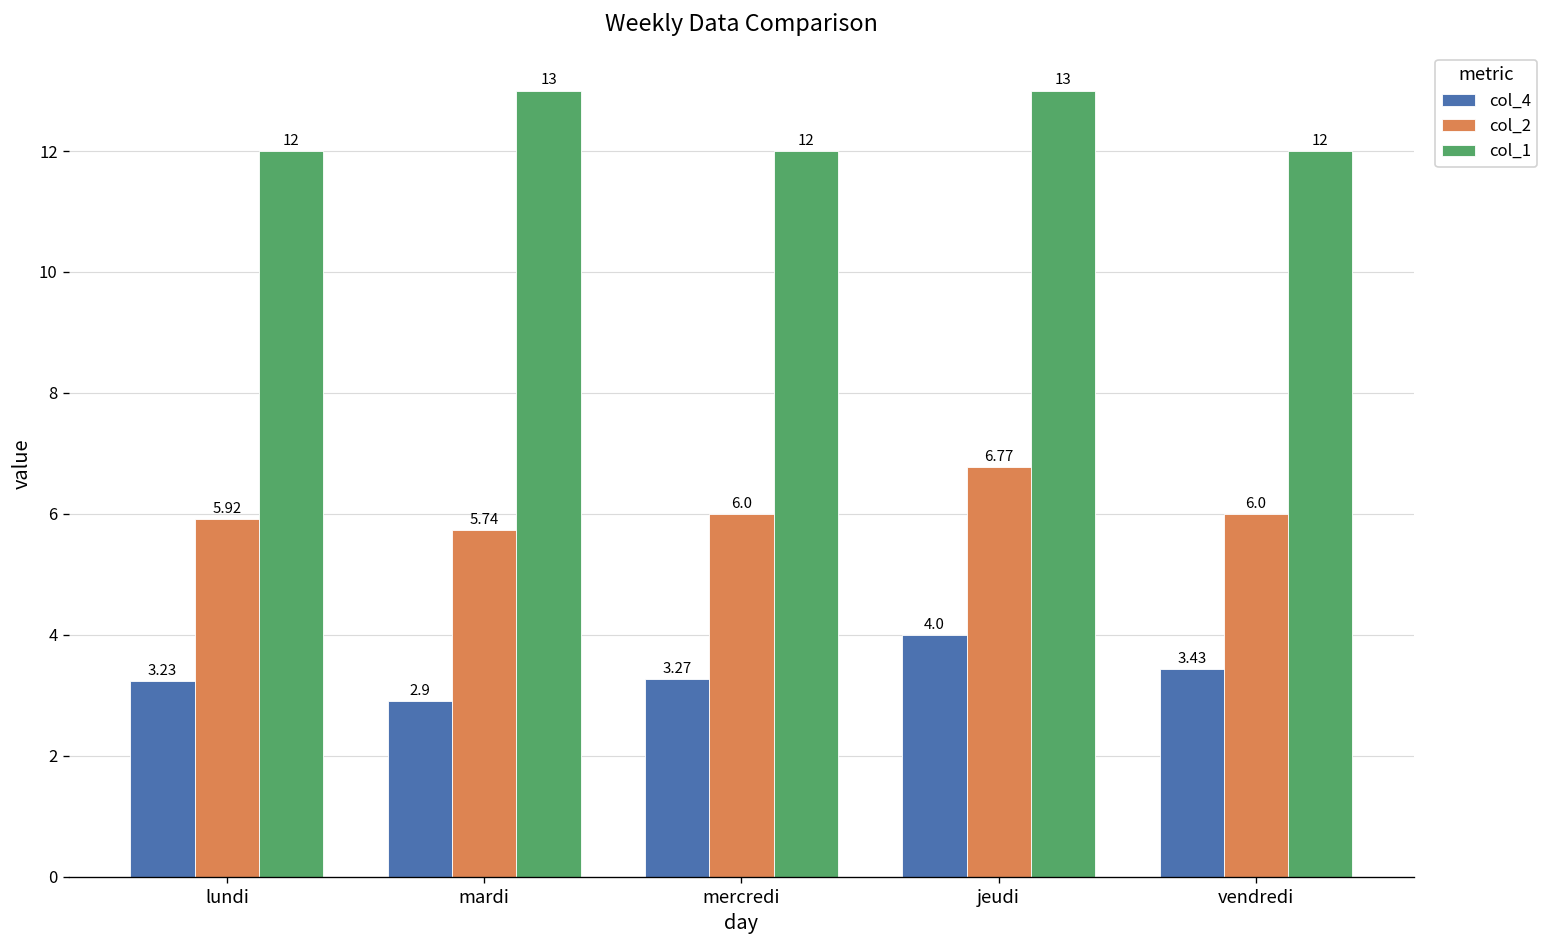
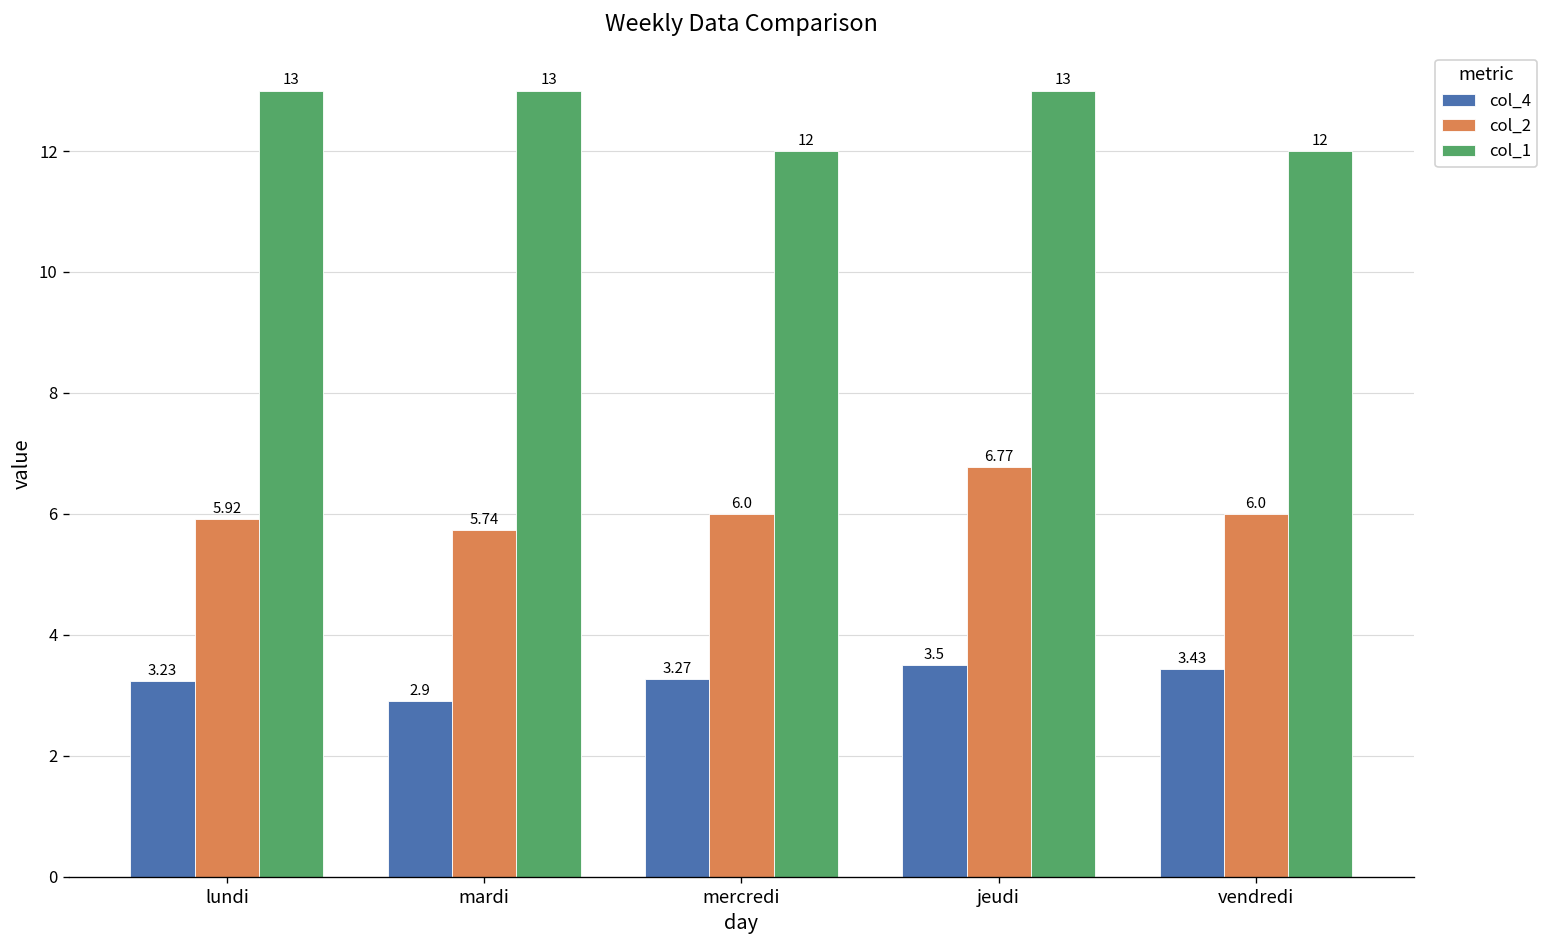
col_1, lundi: 12 -> 13
col_4, jeudi: 4.0 -> 3.5
